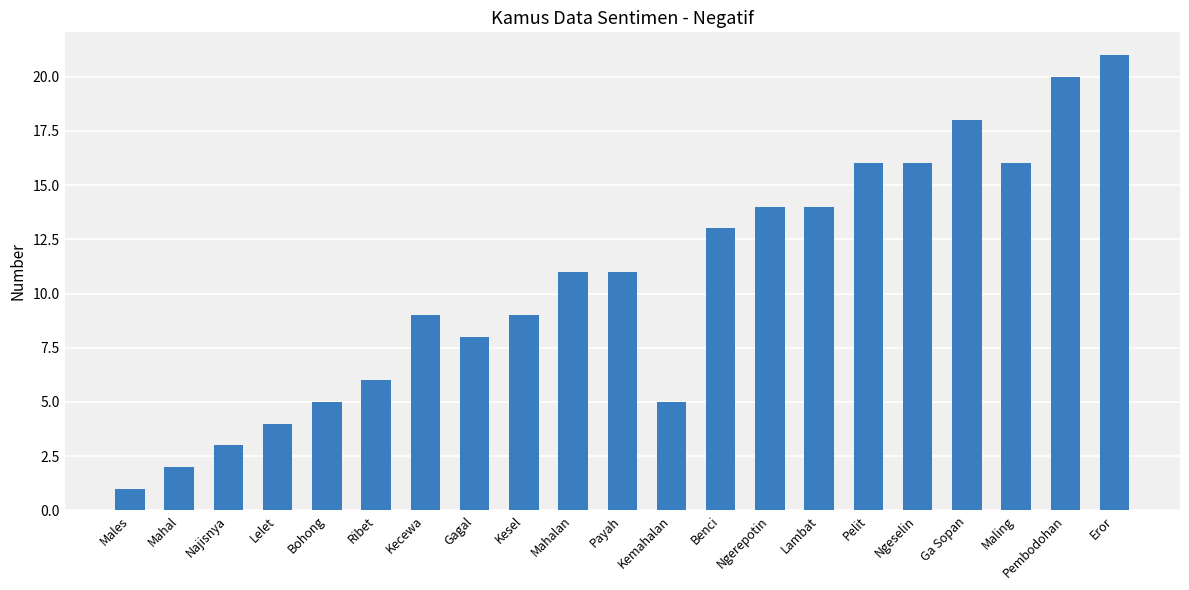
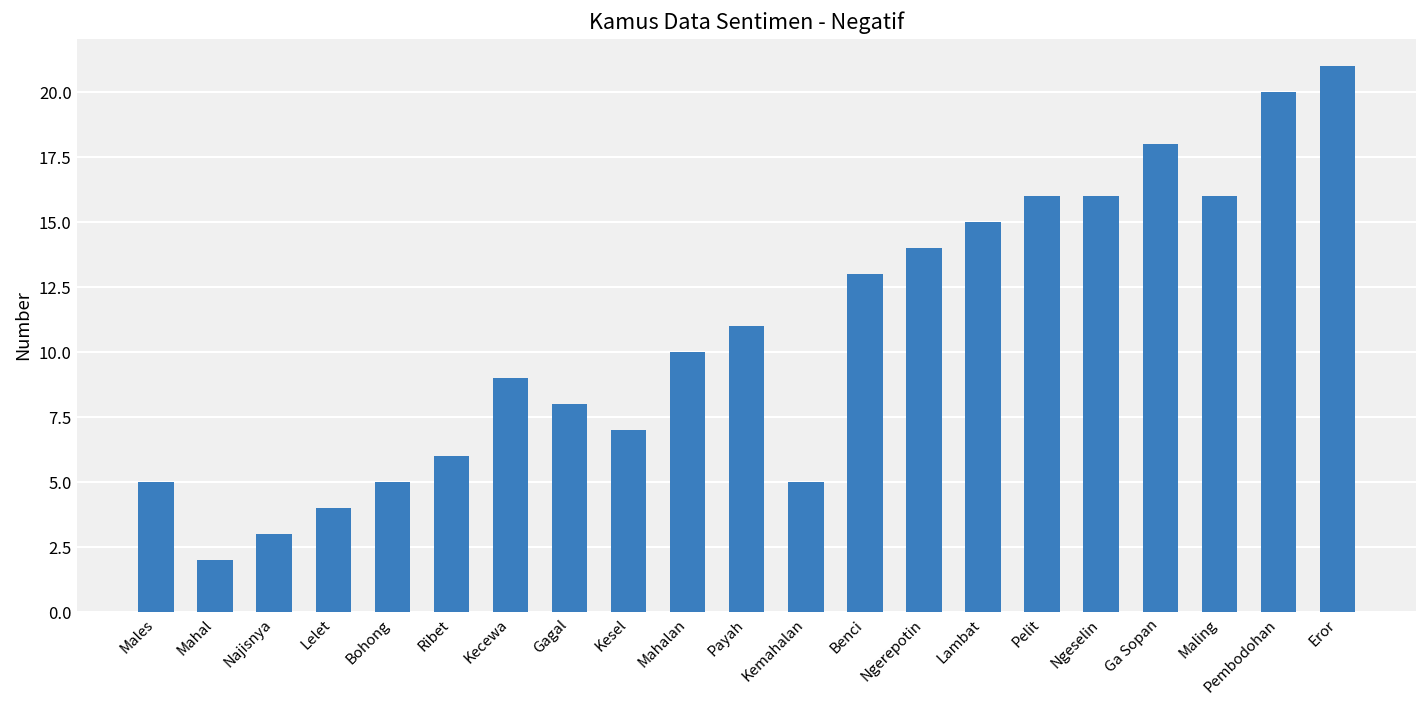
Males: 1 -> 5
Kesel: 9 -> 7
Mahalan: 11 -> 10
Lambat: 14 -> 15
